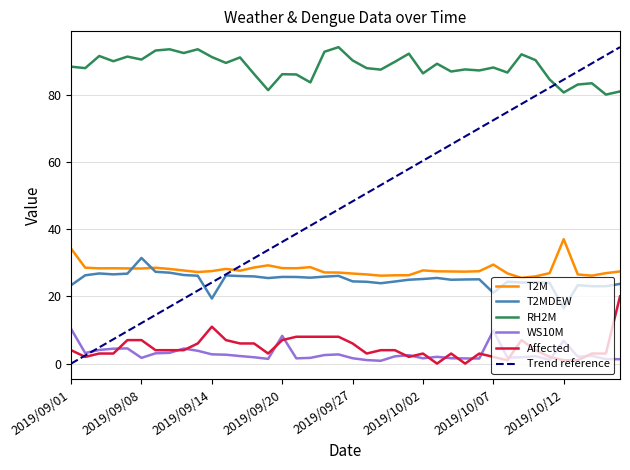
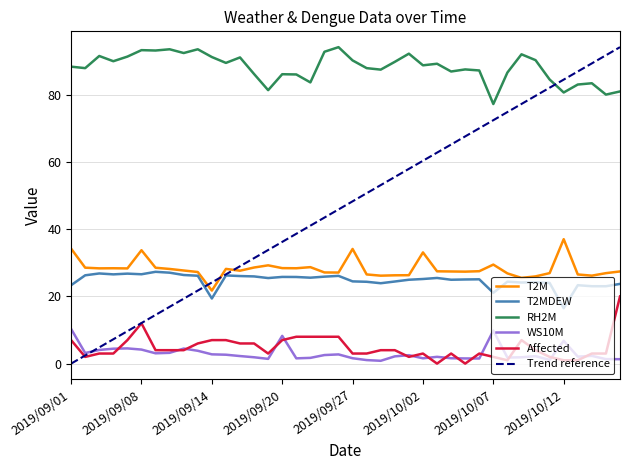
Affected, 2019/09/01: 4 -> 7
T2M, 2019/09/08: 28 -> 34
T2MDEW, 2019/09/08: 31 -> 27
RH2M, 2019/09/08: 91 -> 93
WS10M, 2019/09/08: 2 -> 4
Affected, 2019/09/08: 7 -> 12
T2M, 2019/09/14: 28 -> 22
Affected, 2019/09/14: 11 -> 7
T2M, 2019/09/27: 27 -> 34
Affected, 2019/09/27: 6 -> 3
T2M, 2019/10/02: 28 -> 33
RH2M, 2019/10/02: 86 -> 89
RH2M, 2019/10/07: 88 -> 77
